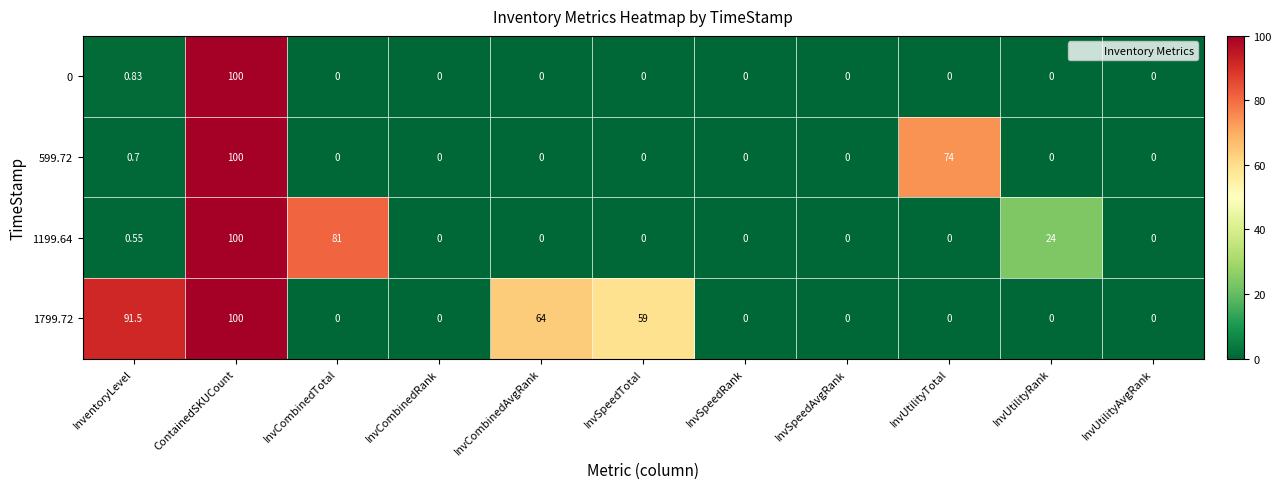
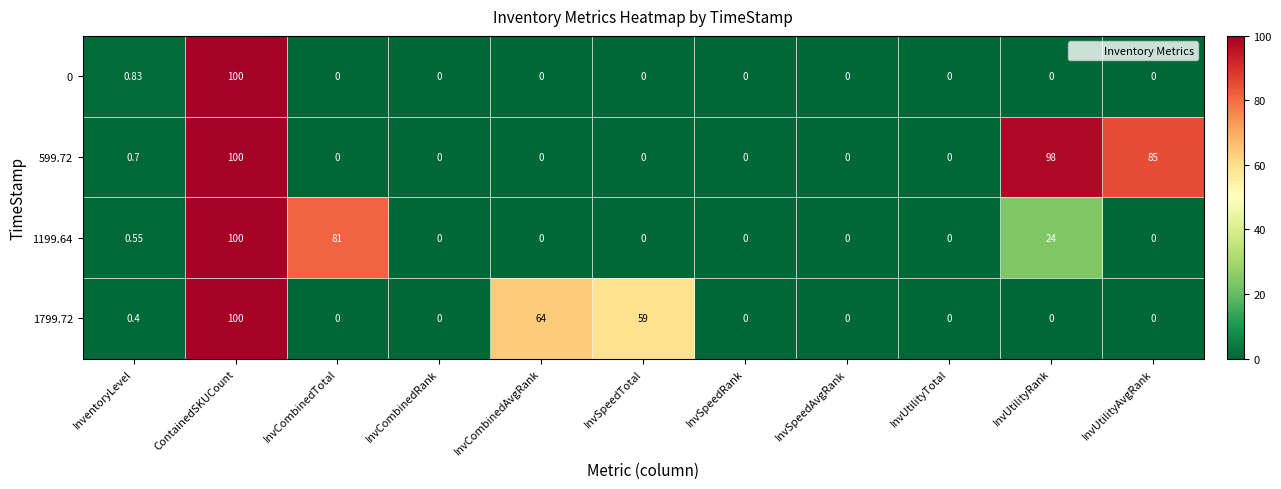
599.72, InvUtilityTotal: 74 -> 0
599.72, InvUtilityRank: 0 -> 98
599.72, InvUtilityAvgRank: 0 -> 85
1799.72, InventoryLevel: 91.5 -> 0.4
